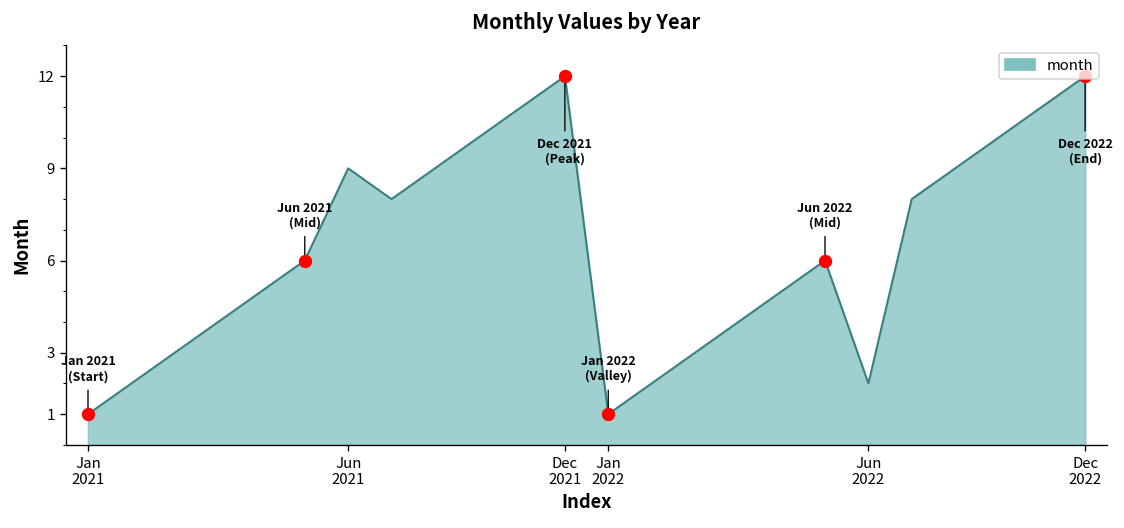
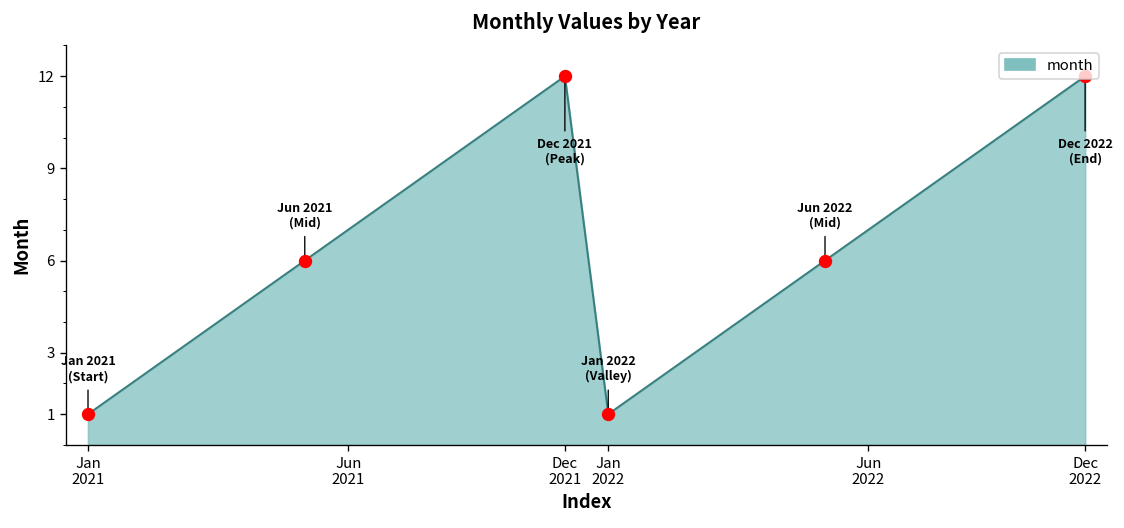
month, Jun 2021: 9 -> 7
month, Jun 2022: 2 -> 7
